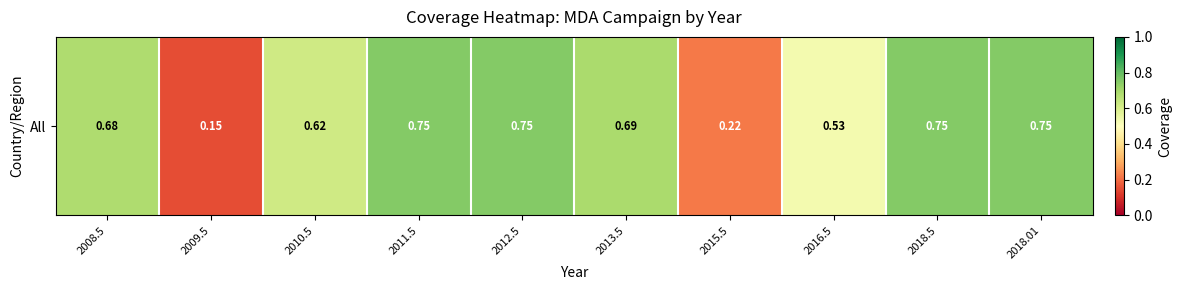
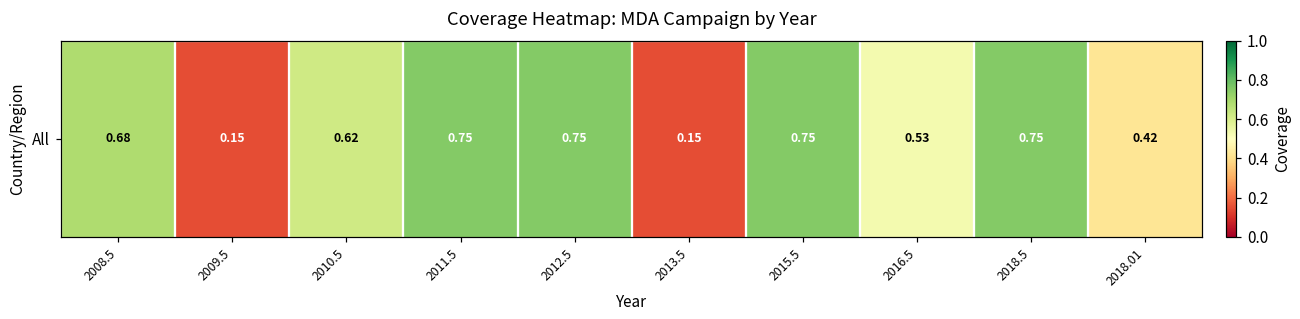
All, 2013.5: 0.69 -> 0.15
All, 2015.5: 0.22 -> 0.75
All, 2018.01: 0.75 -> 0.42
